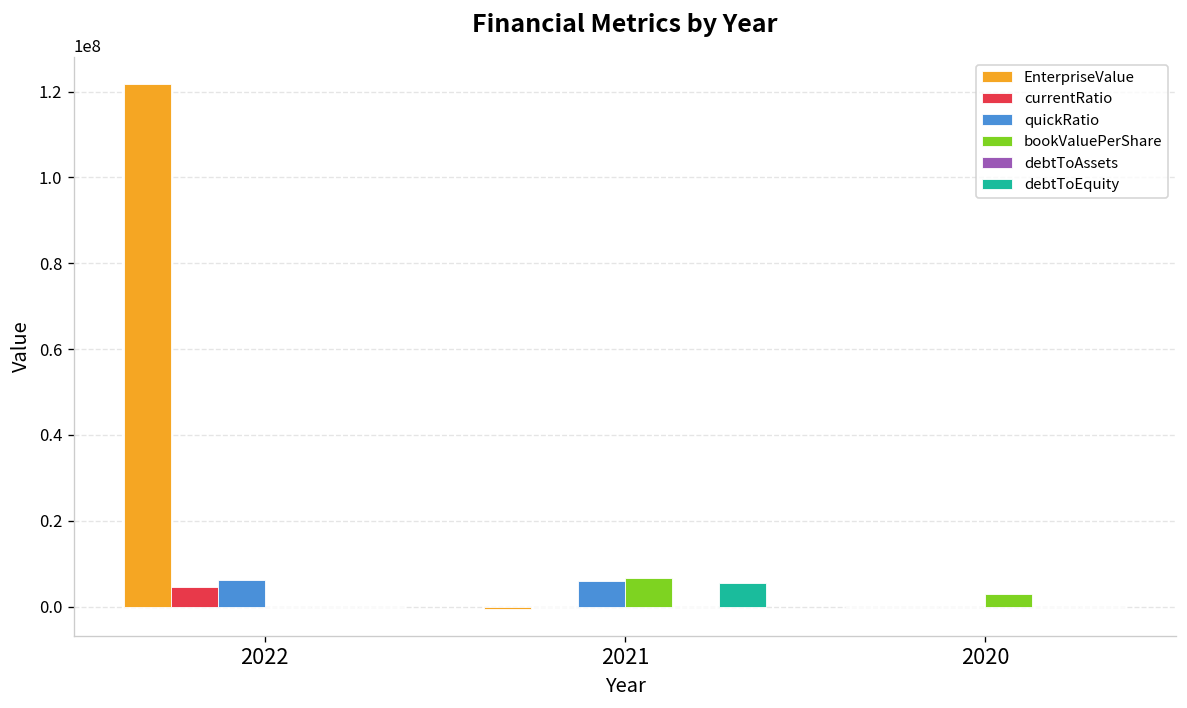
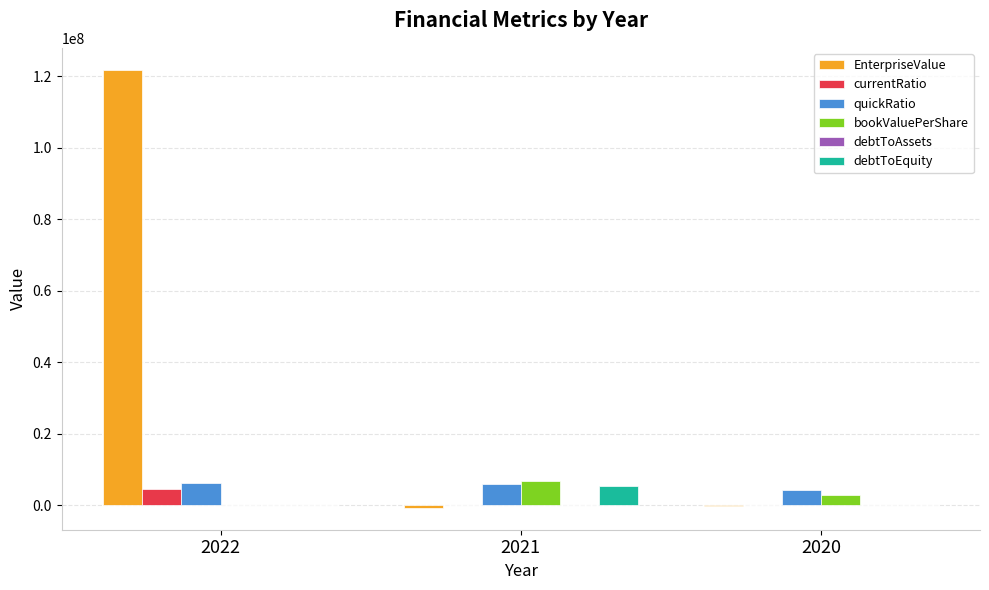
quickRatio, 2020: 0 -> 4000000
